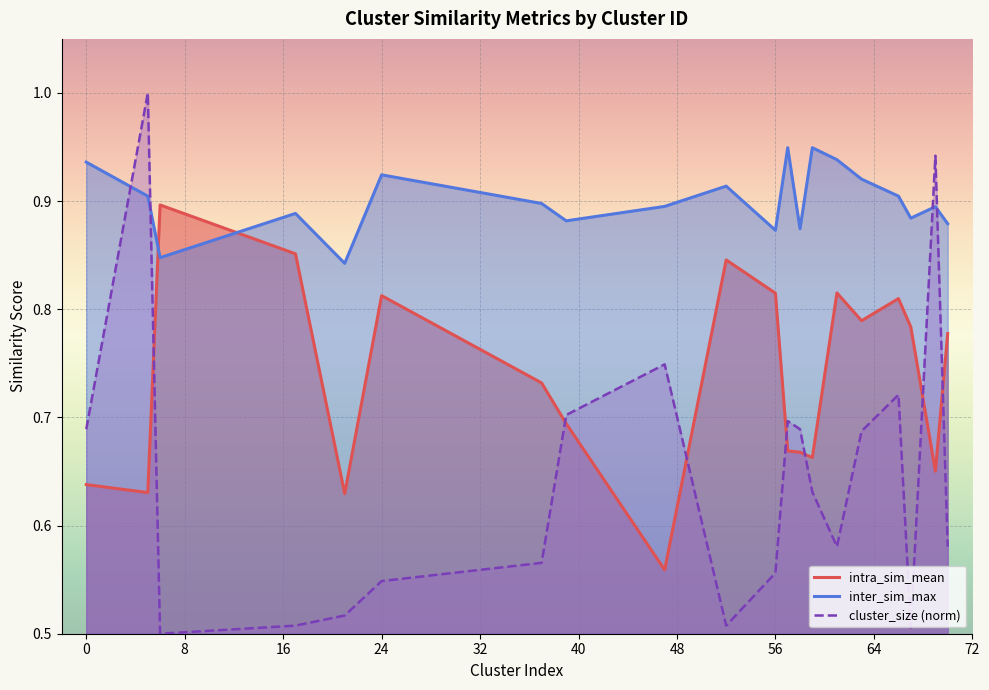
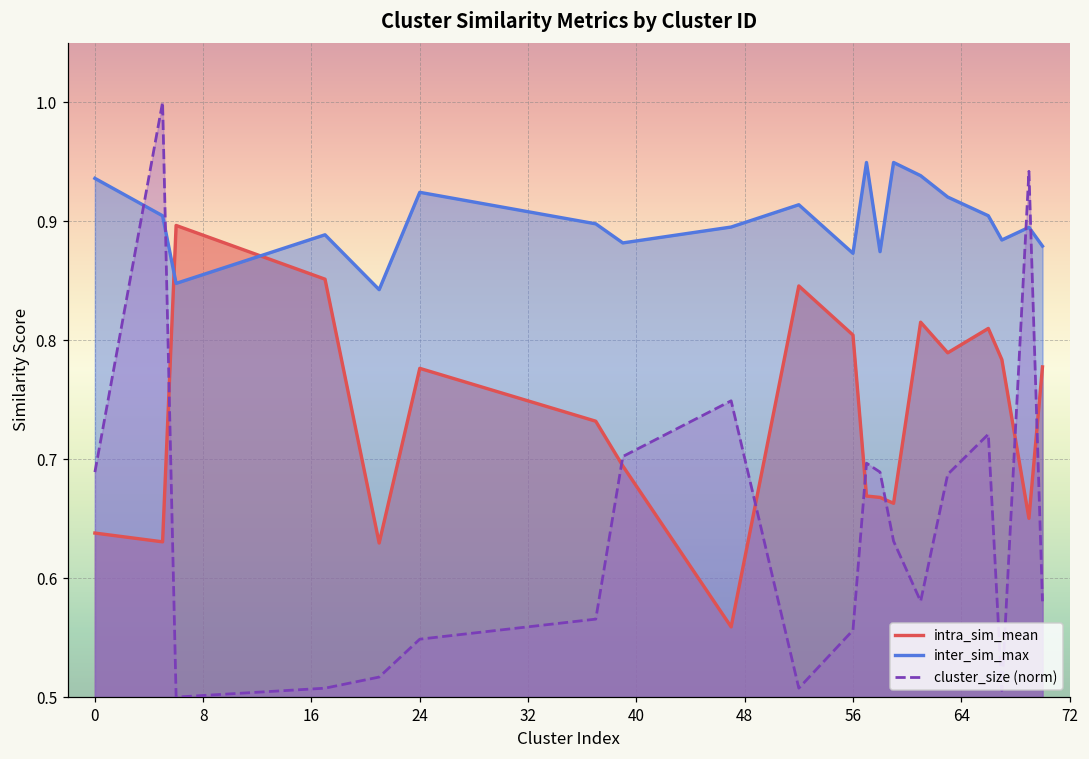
intra_sim_mean, 24: 0.813 -> 0.776
intra_sim_mean, 56: 0.815 -> 0.804
